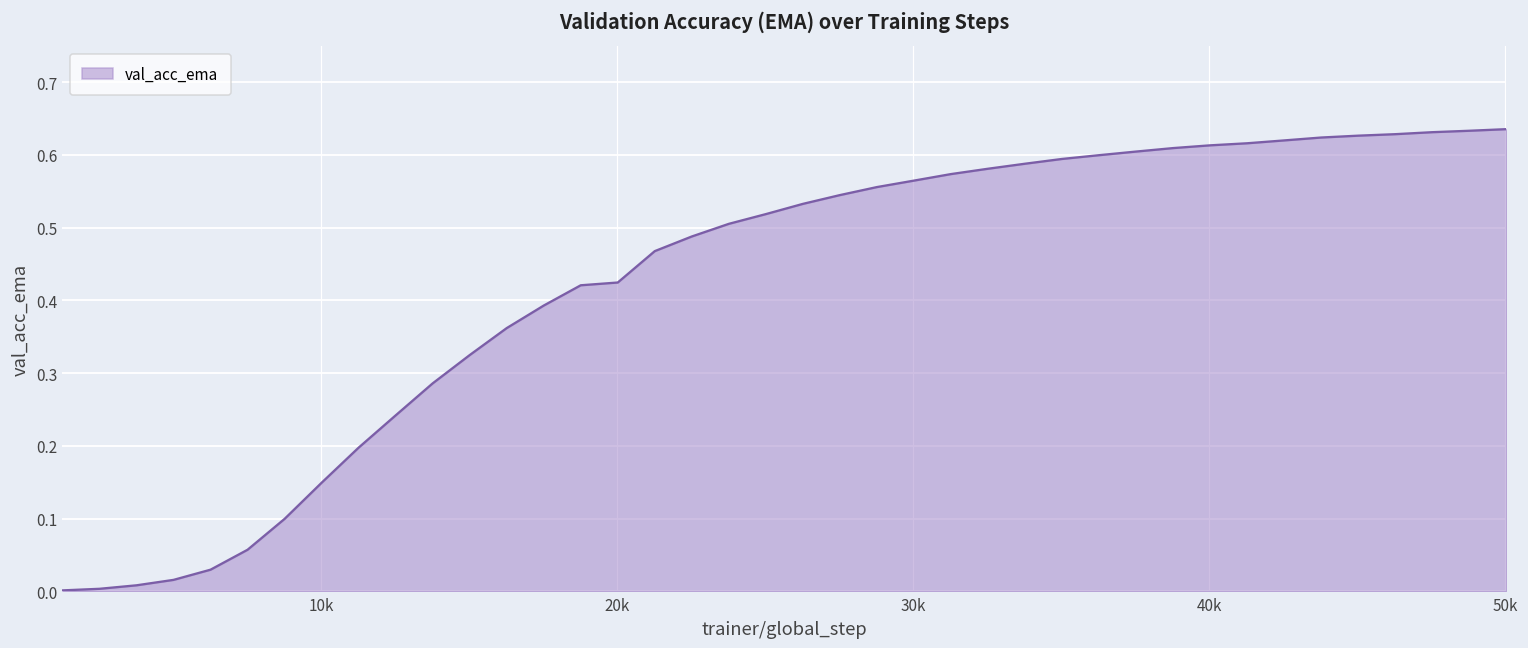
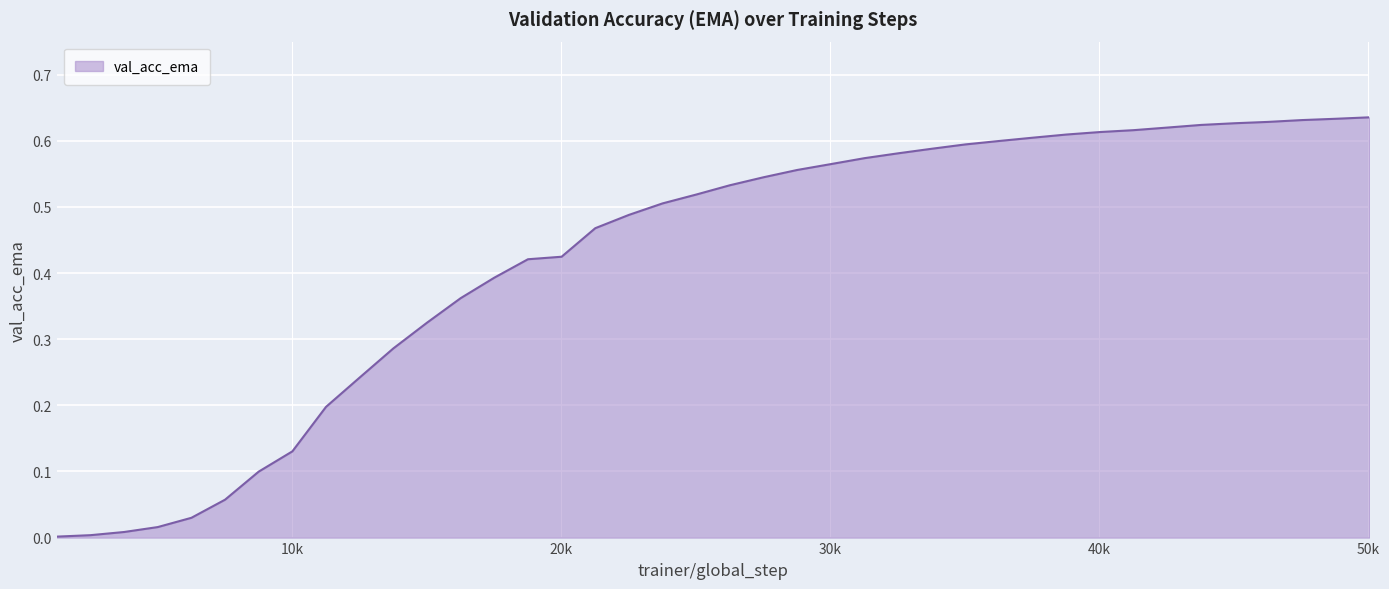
10k: 0.15 -> 0.13
